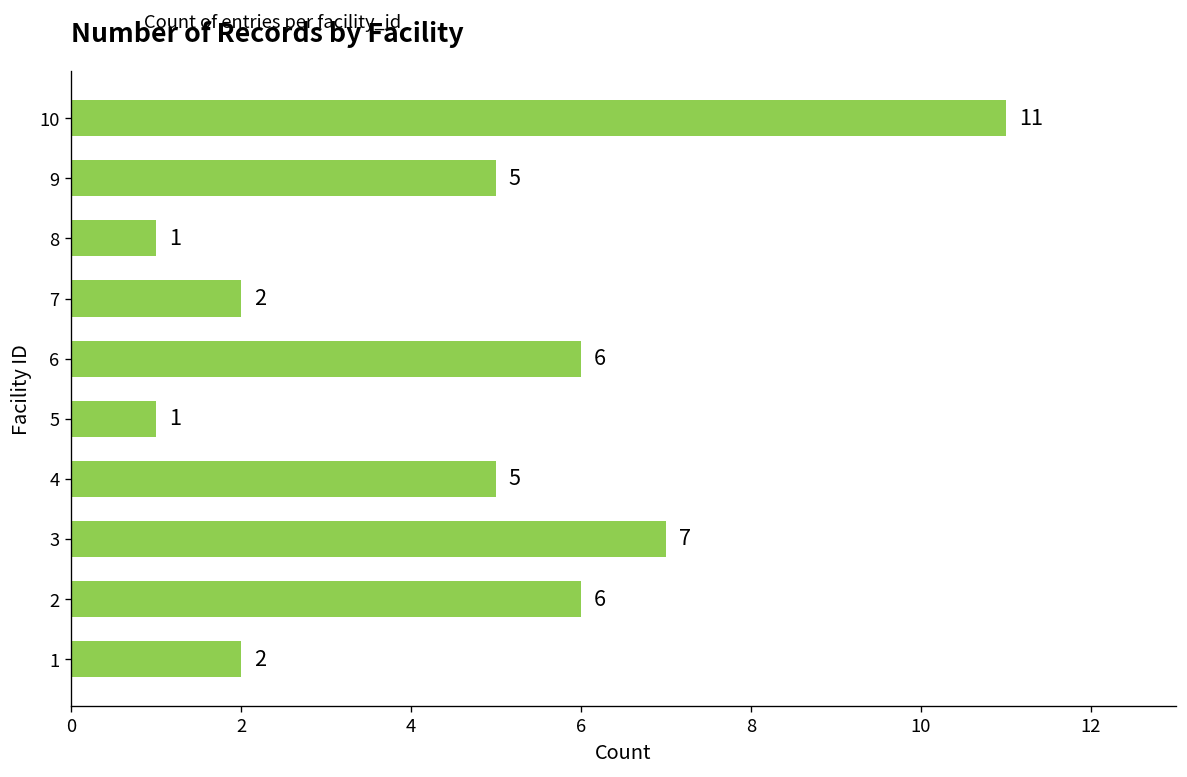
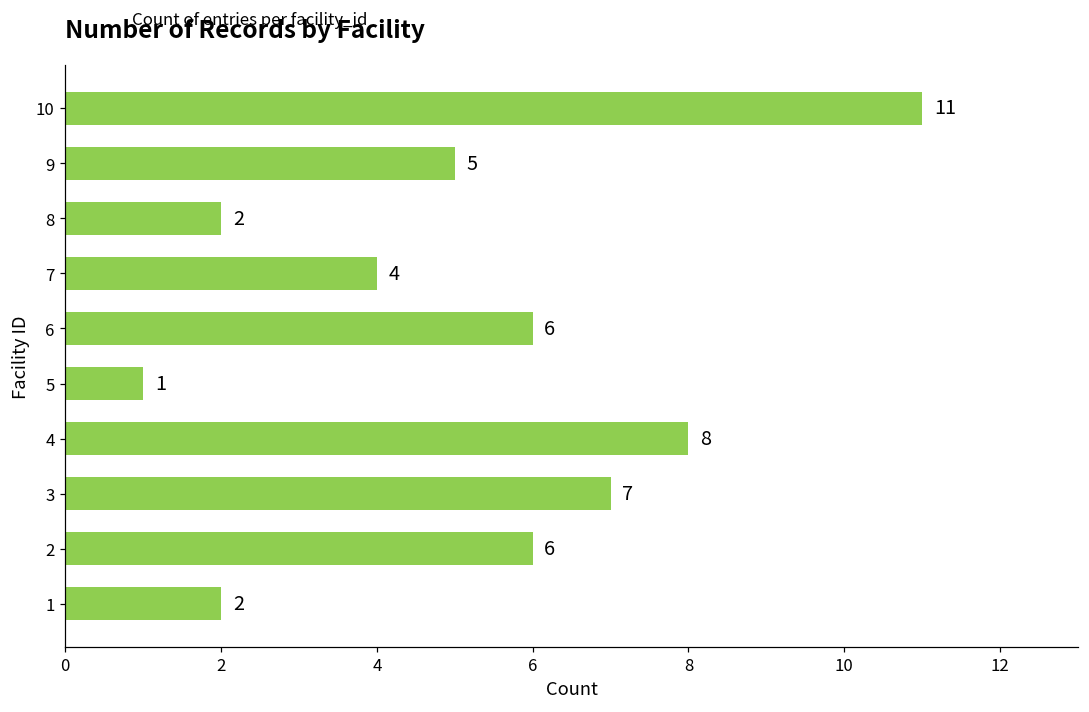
8: 1 -> 2
7: 2 -> 4
4: 5 -> 8
